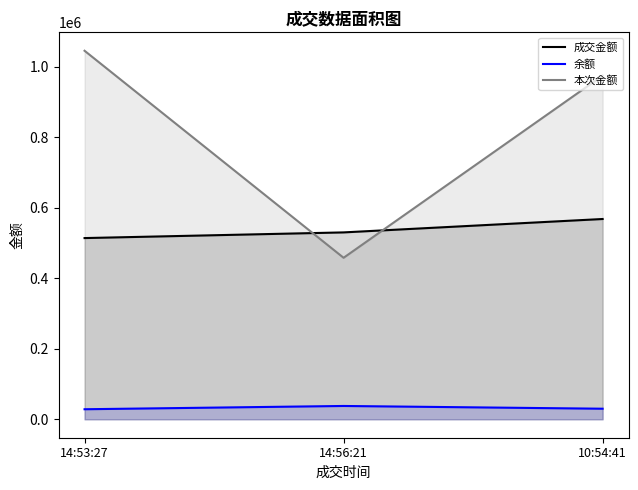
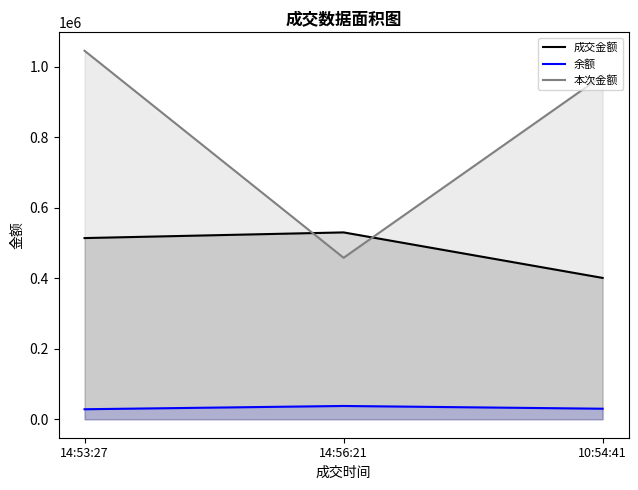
成交金额, 10:54:41: 570000 -> 400000
